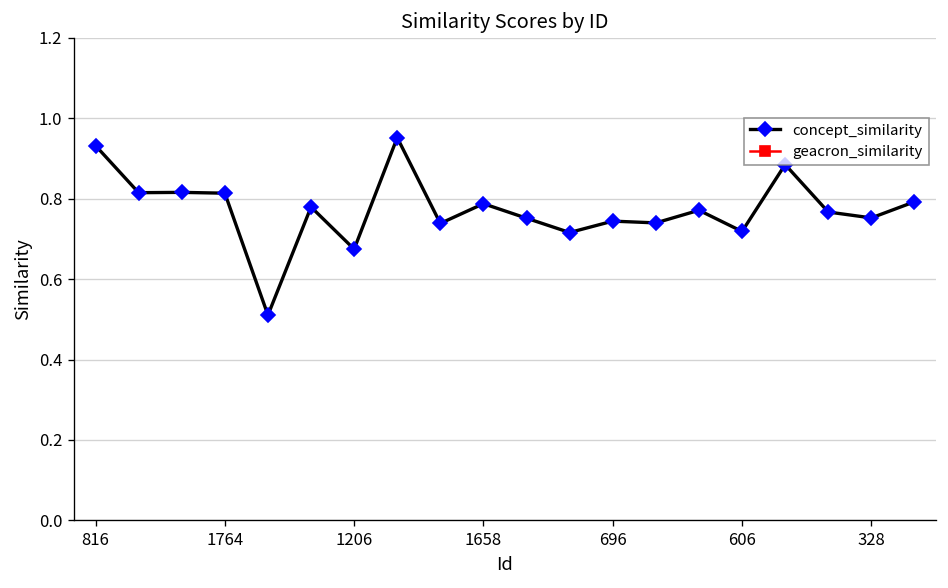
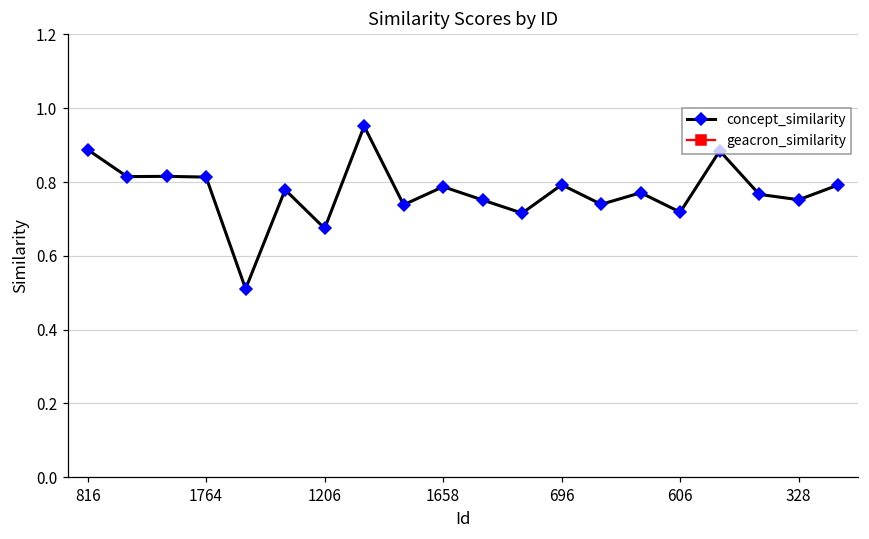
816: 0.93 -> 0.89
696: 0.74 -> 0.79
